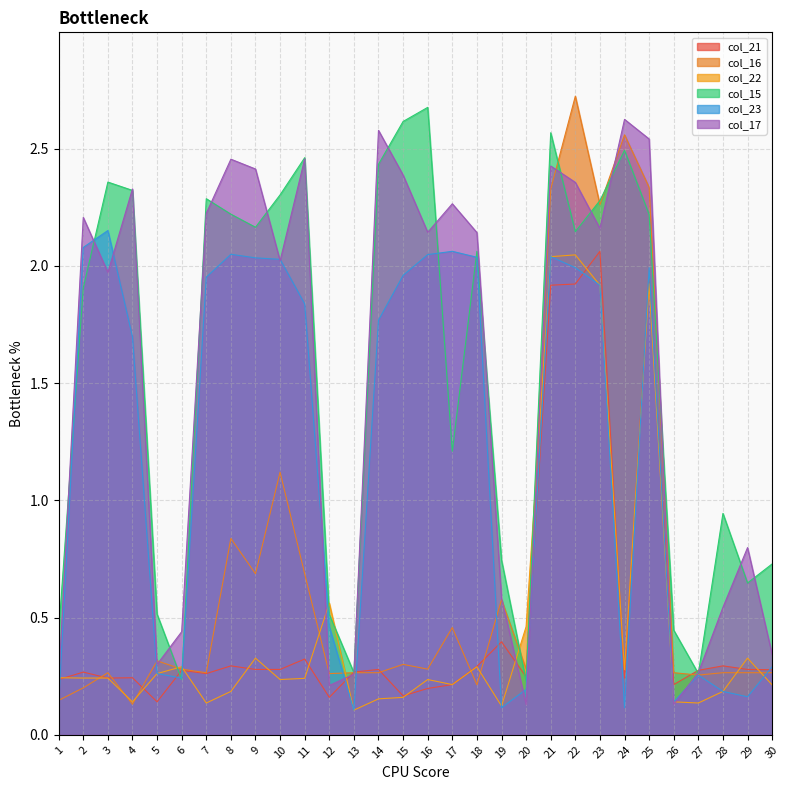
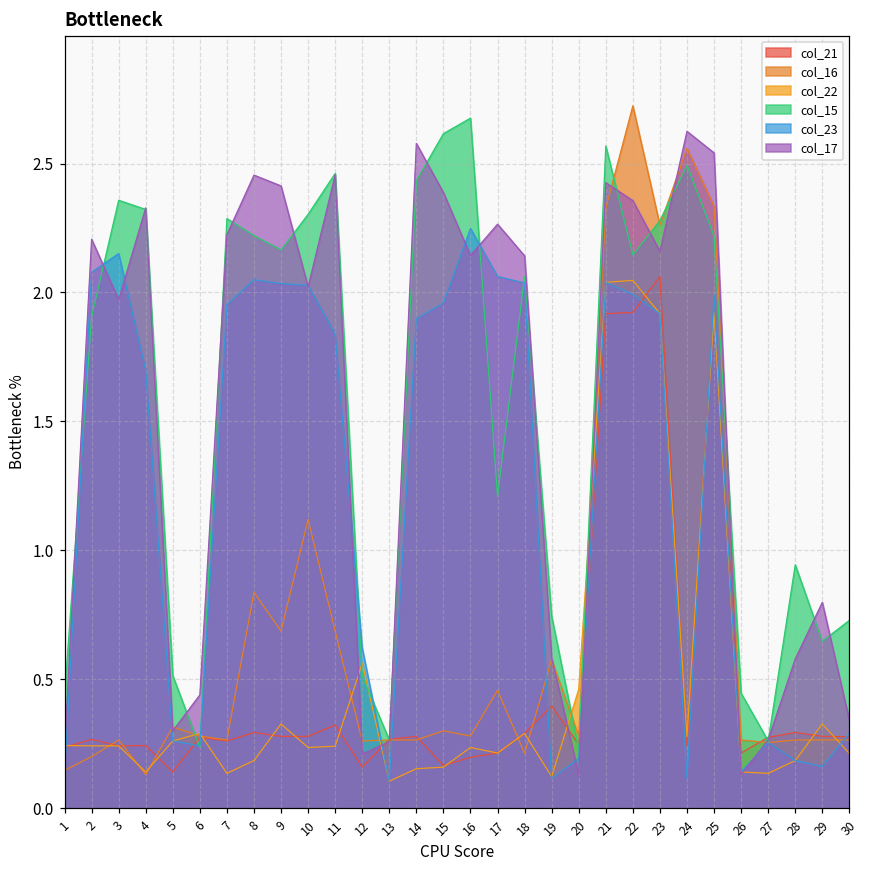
col_23, 12: 0.46 -> 0.62
col_23, 14: 1.77 -> 1.90
col_23, 16: 2.05 -> 2.25
col_17, 28: 0.54 -> 0.58
